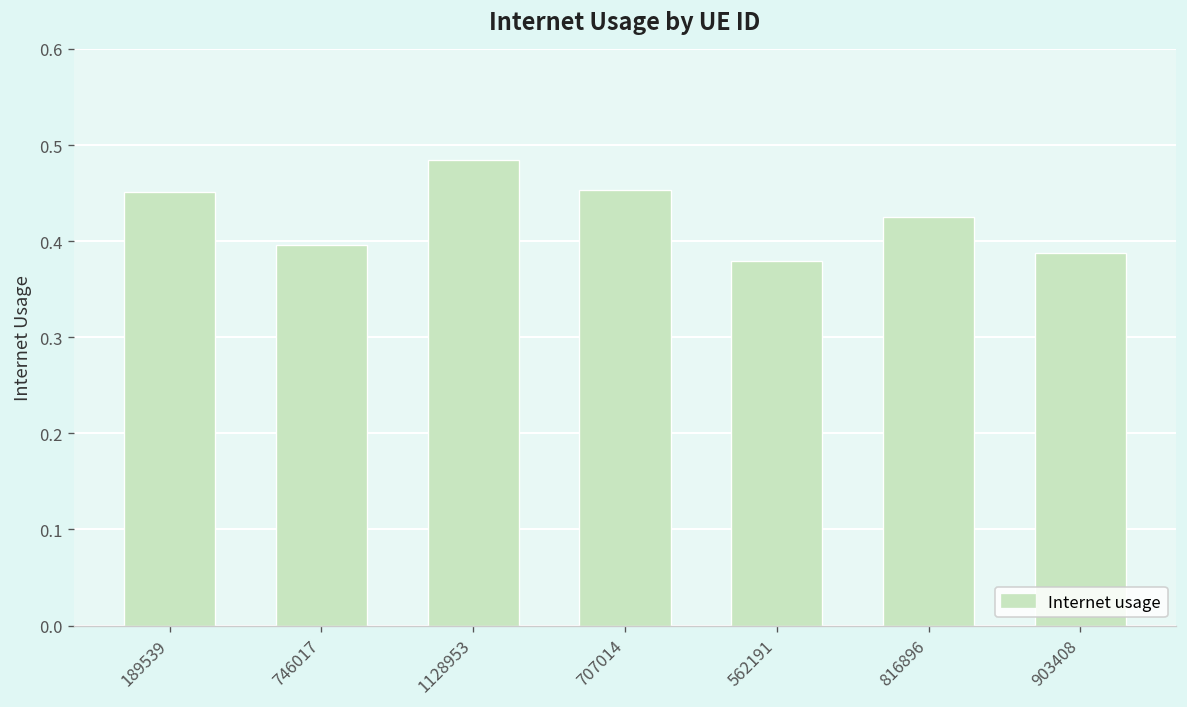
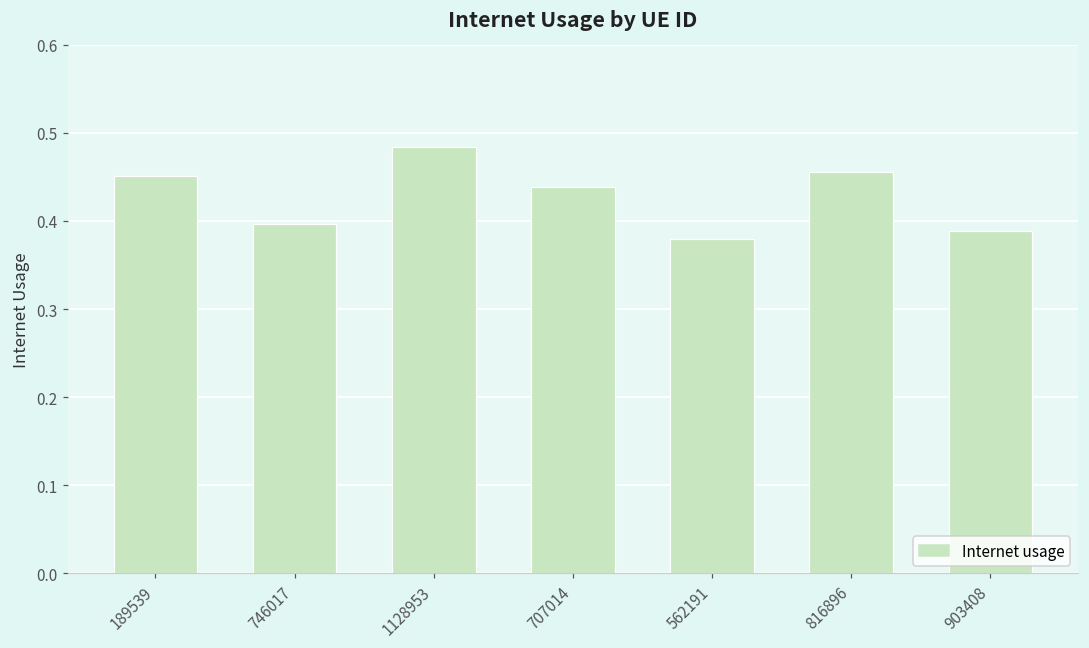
707014: 0.45 -> 0.44
816896: 0.42 -> 0.46
